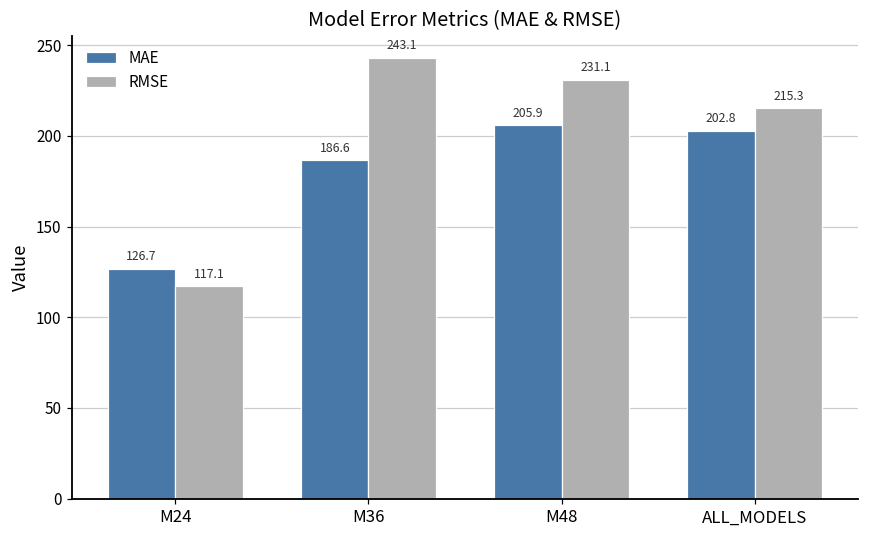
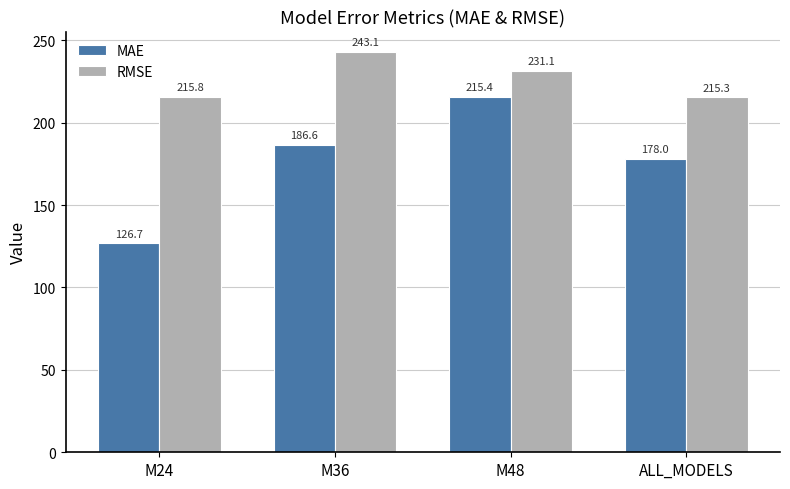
RMSE, M24: 117.1 -> 215.8
MAE, M48: 205.9 -> 215.4
MAE, ALL_MODELS: 202.8 -> 178.0
